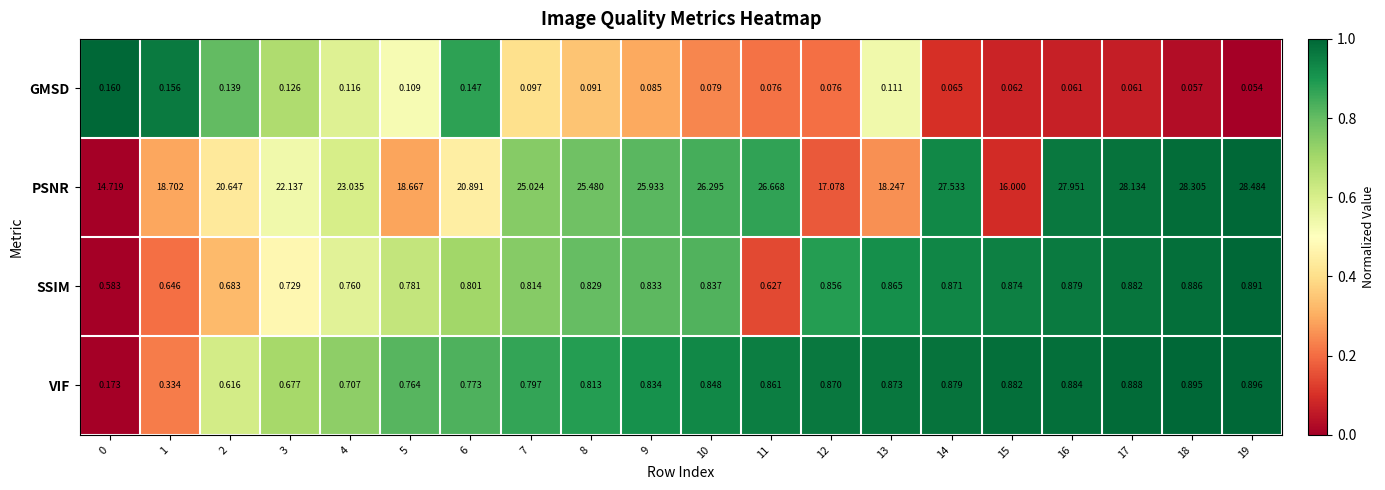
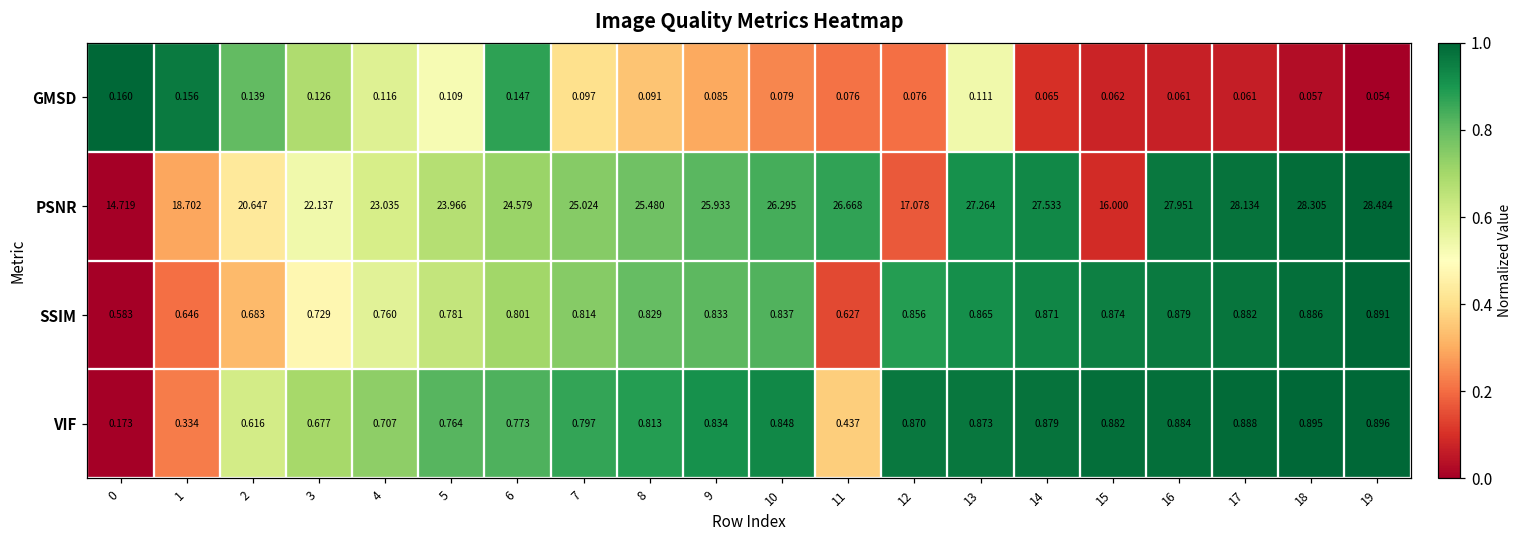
PSNR, 5: 18.667 -> 23.966
PSNR, 6: 20.891 -> 24.579
PSNR, 13: 18.247 -> 27.264
VIF, 11: 0.861 -> 0.437
